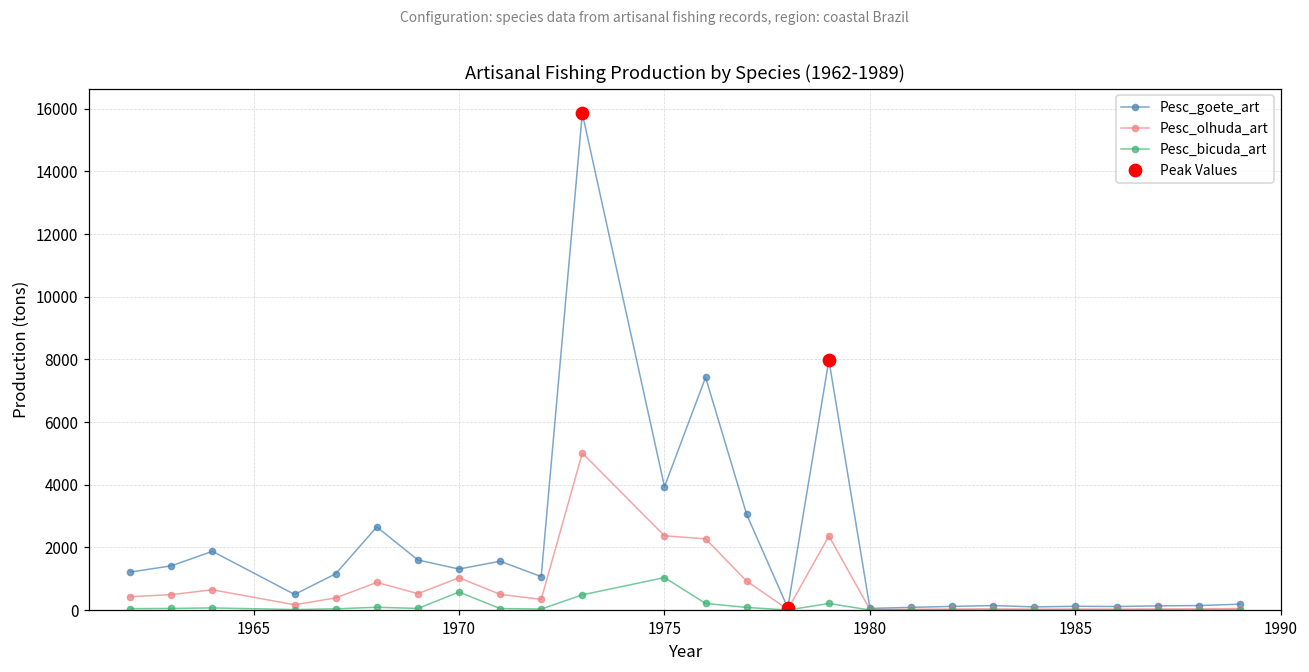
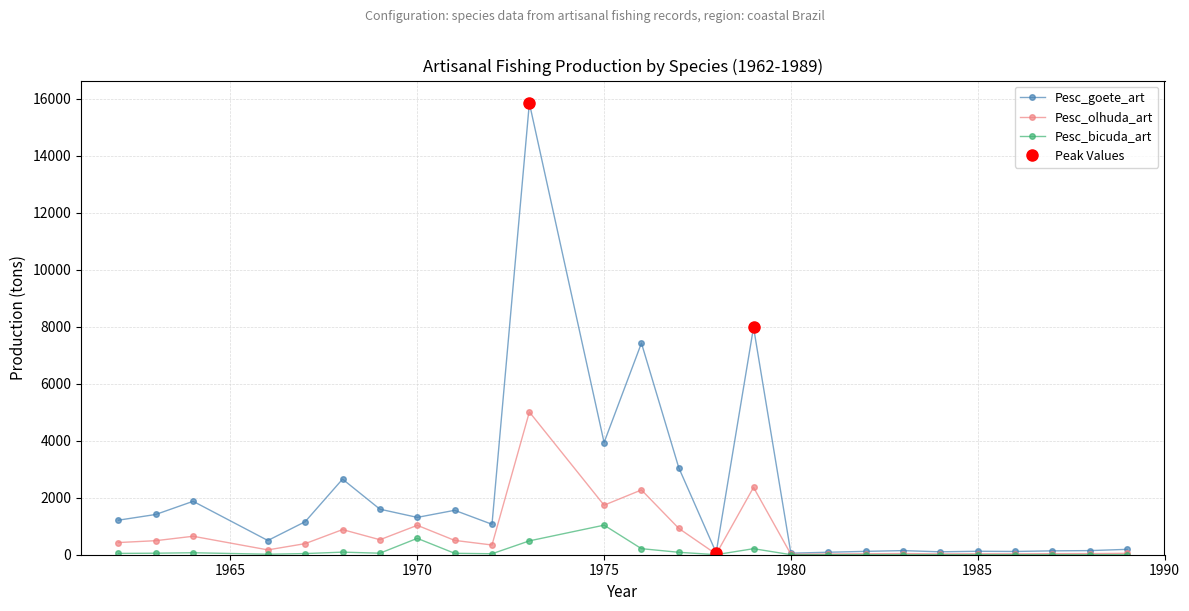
Pesc_olhuda_art, 1975: 2400 -> 1700
